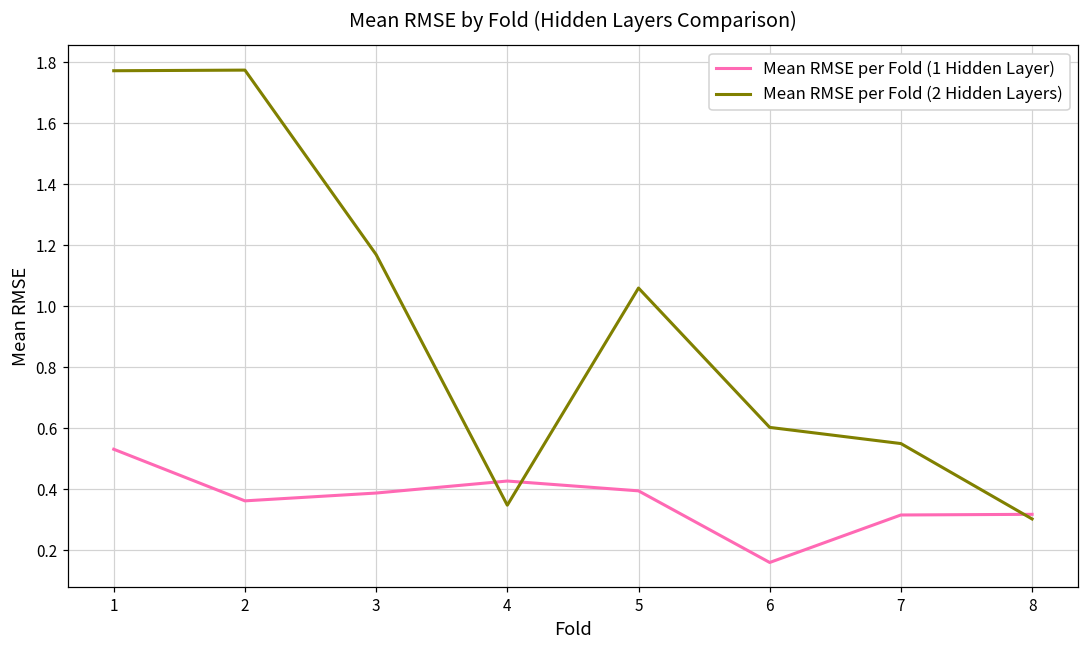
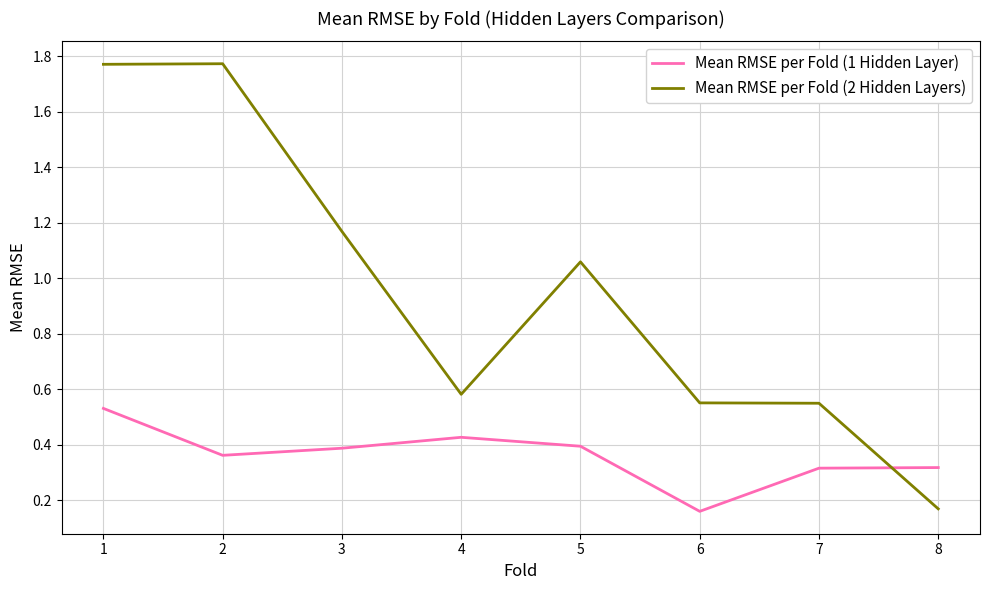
Mean RMSE per Fold (2 Hidden Layers), 4: 0.35 -> 0.58
Mean RMSE per Fold (2 Hidden Layers), 6: 0.60 -> 0.55
Mean RMSE per Fold (2 Hidden Layers), 8: 0.30 -> 0.17
